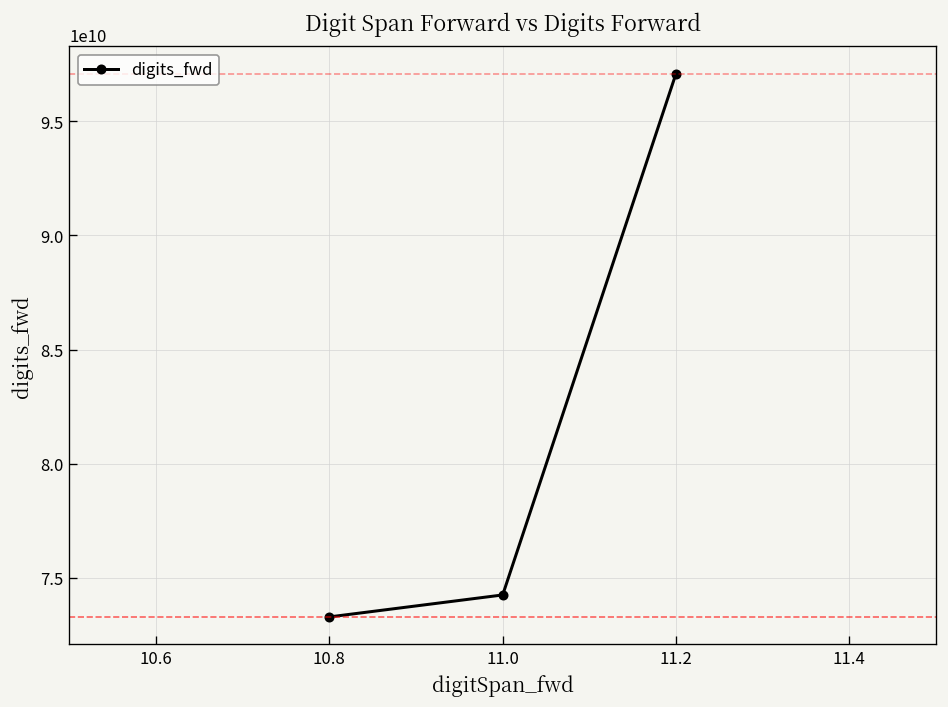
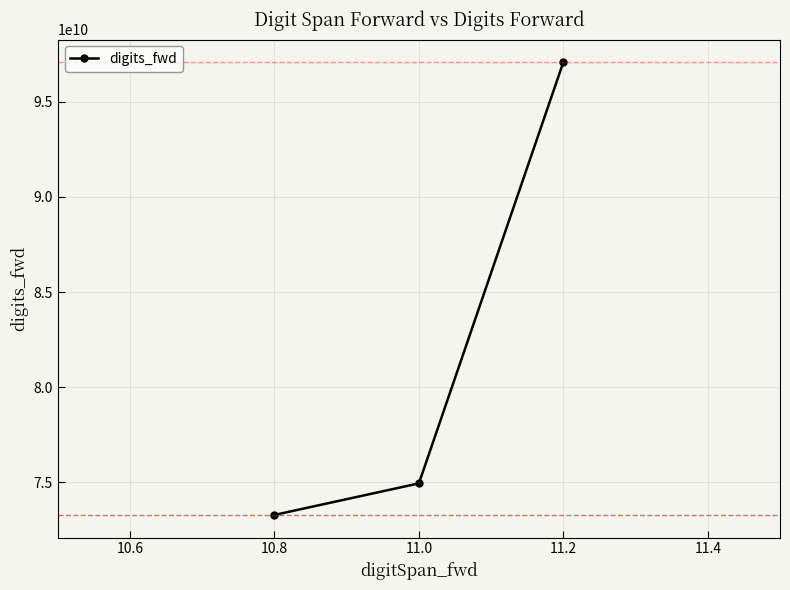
11.0: 74300000000 -> 74900000000
